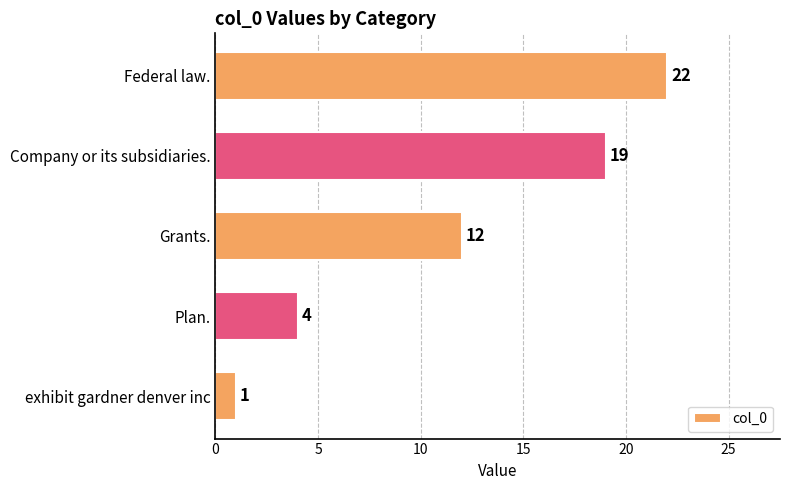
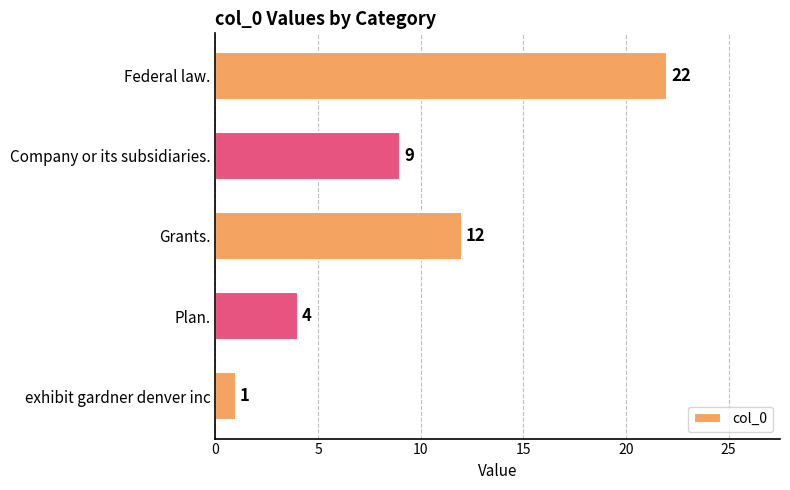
Company or its subsidiaries.: 19 -> 9
